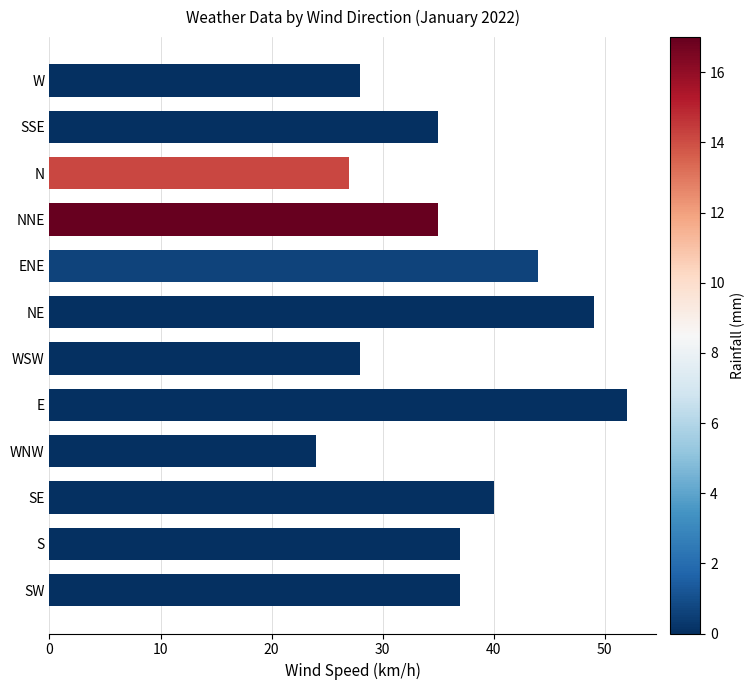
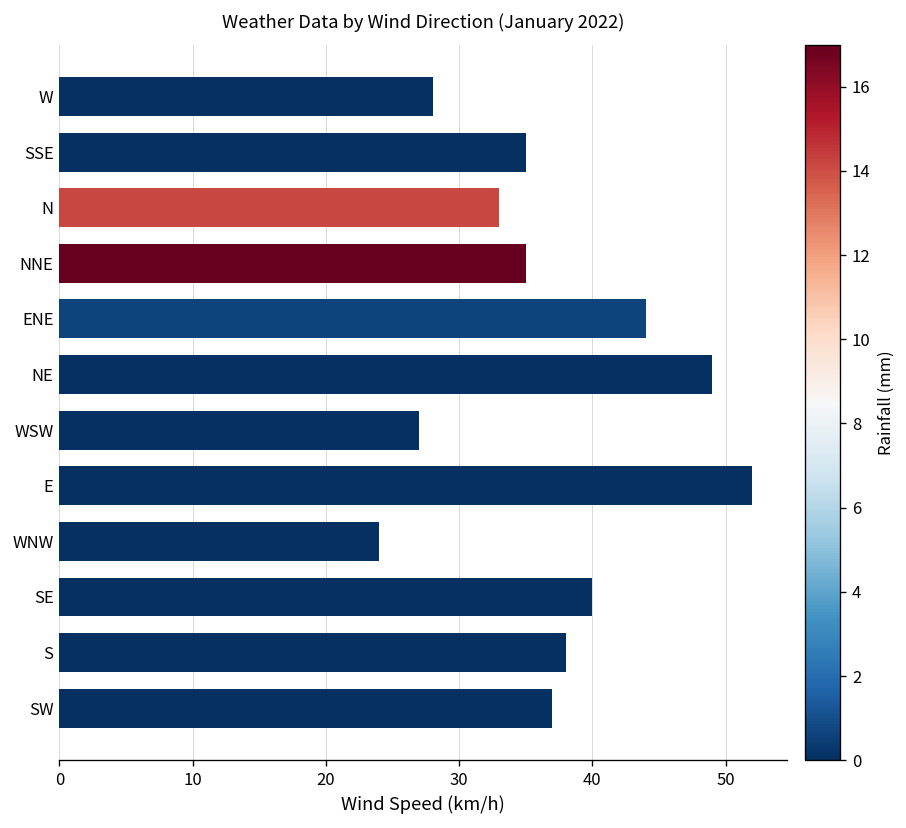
N: 27 -> 33
WSW: 28 -> 27
S: 37 -> 38
